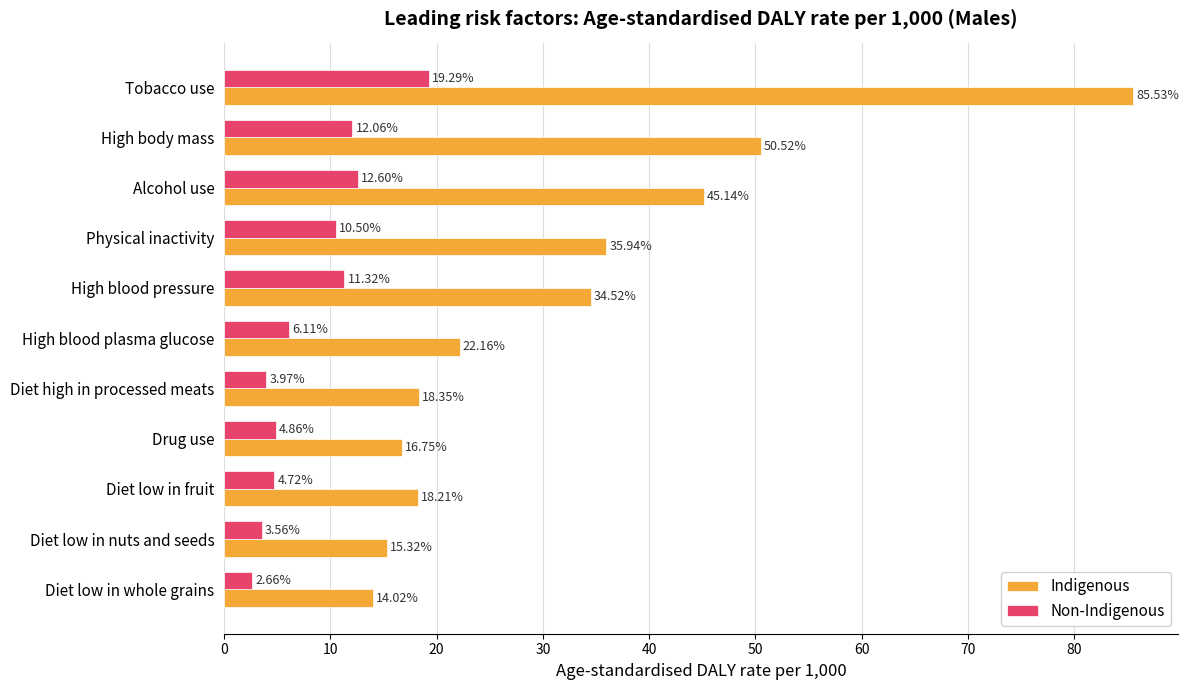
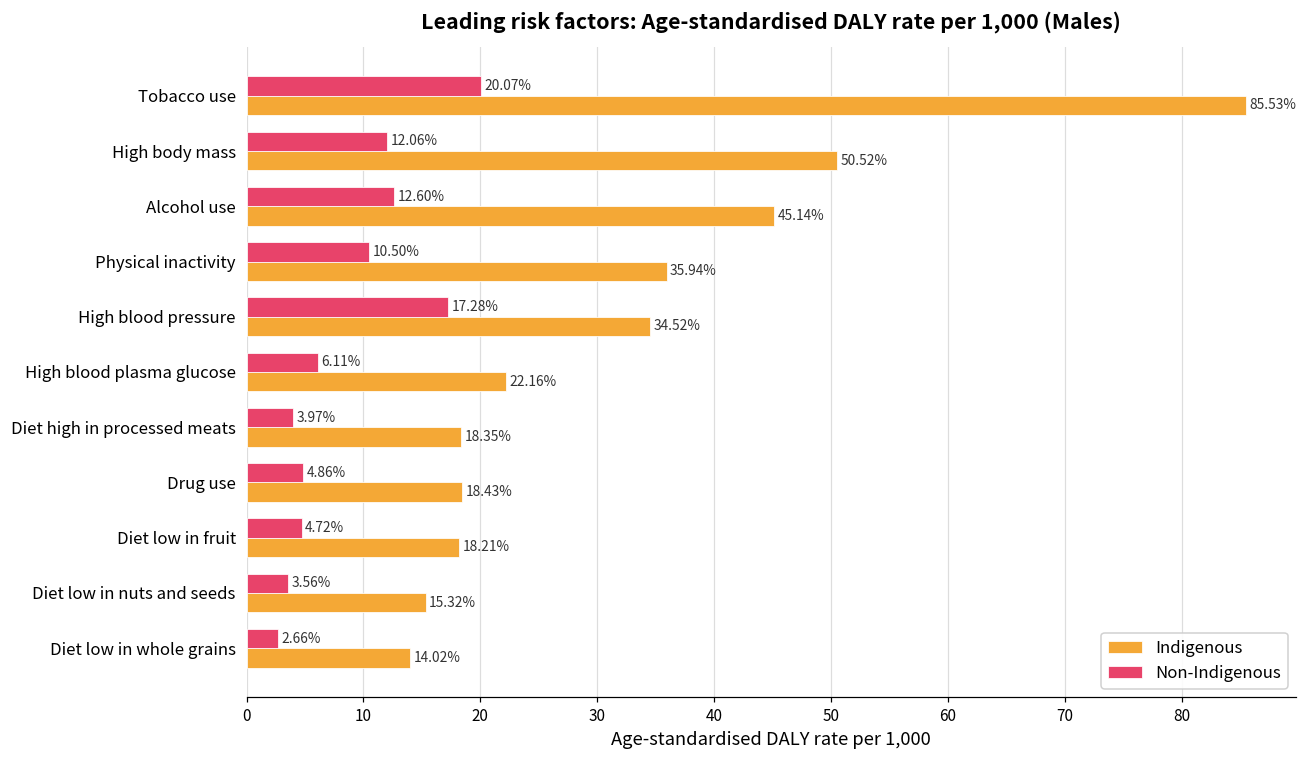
Non-Indigenous, Tobacco use: 19.29% -> 20.07%
Non-Indigenous, High blood pressure: 11.32% -> 17.28%
Indigenous, Drug use: 16.75% -> 18.43%
